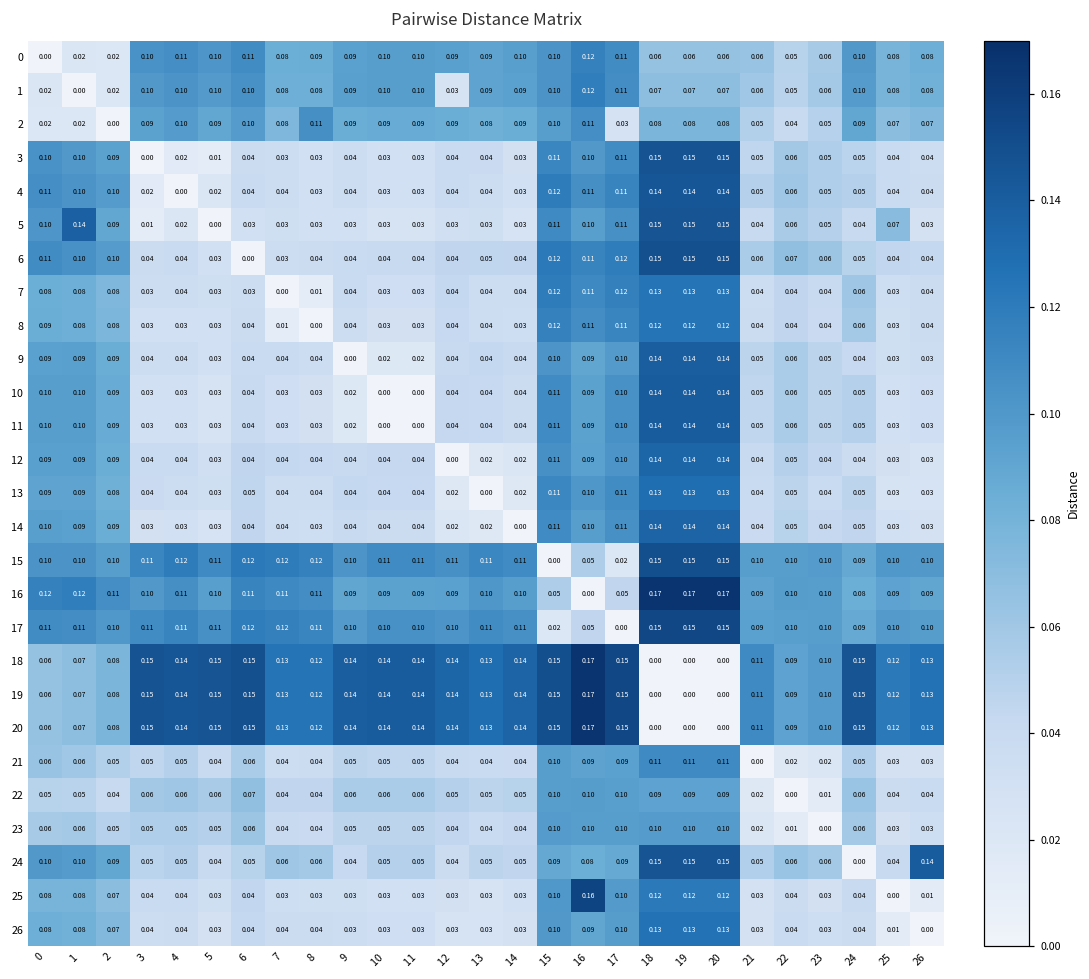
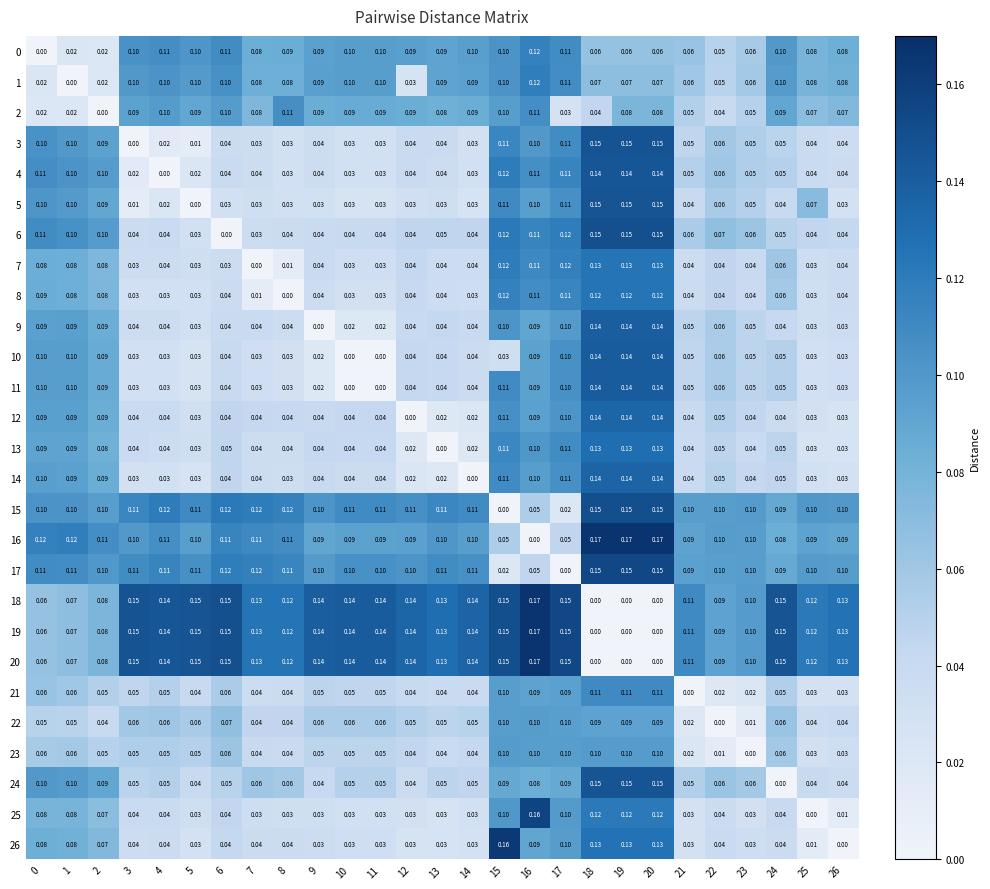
2, 18: 0.08 -> 0.04
5, 1: 0.14 -> 0.10
10, 15: 0.11 -> 0.03
24, 26: 0.14 -> 0.04
26, 15: 0.10 -> 0.16
